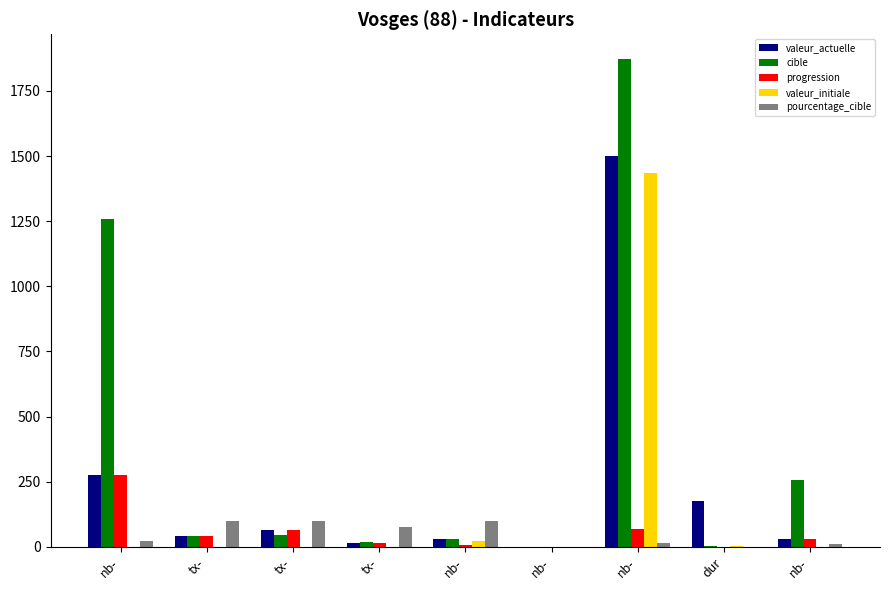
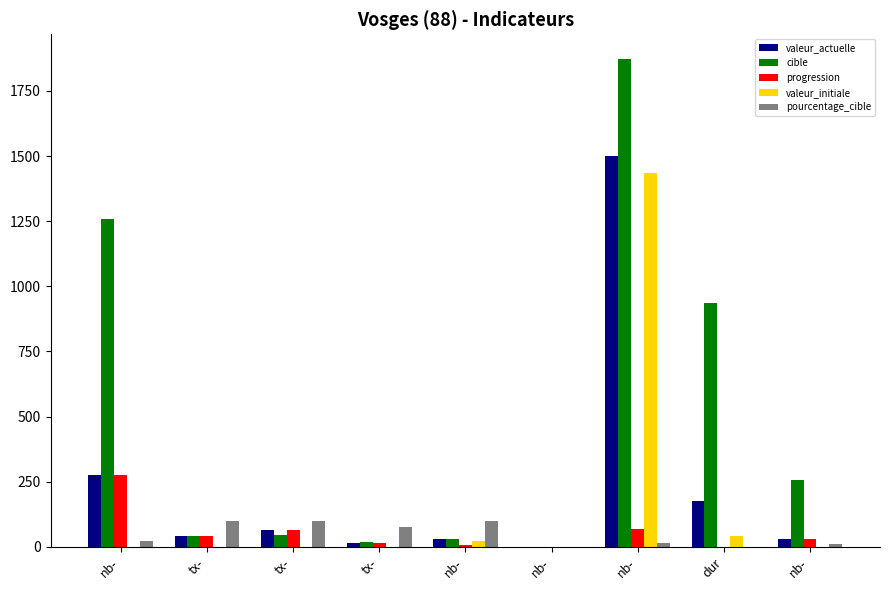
cible, dur: 0 -> 940
valeur_initiale, dur: 0 -> 40
